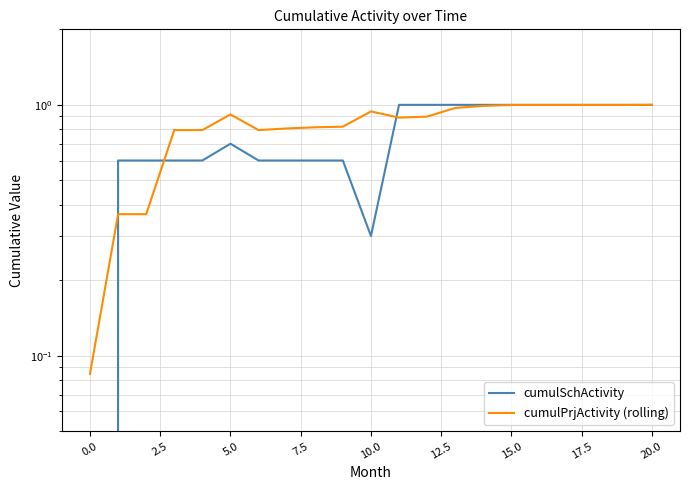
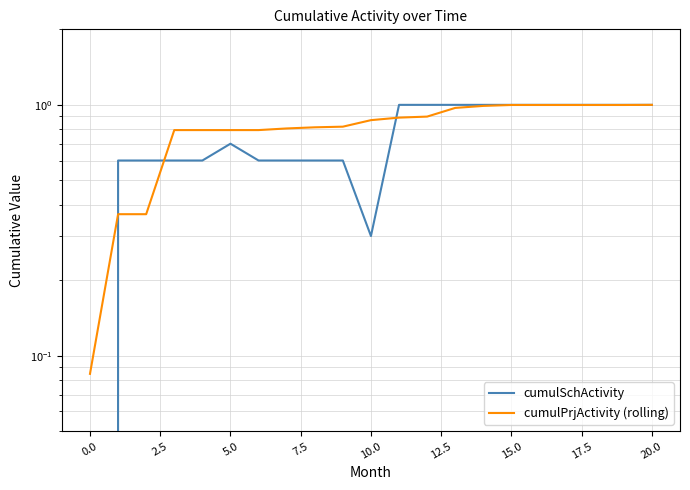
cumulPrjActivity (rolling), 5.0: 0.92 -> 0.79
cumulPrjActivity (rolling), 10.0: 0.94 -> 0.87
